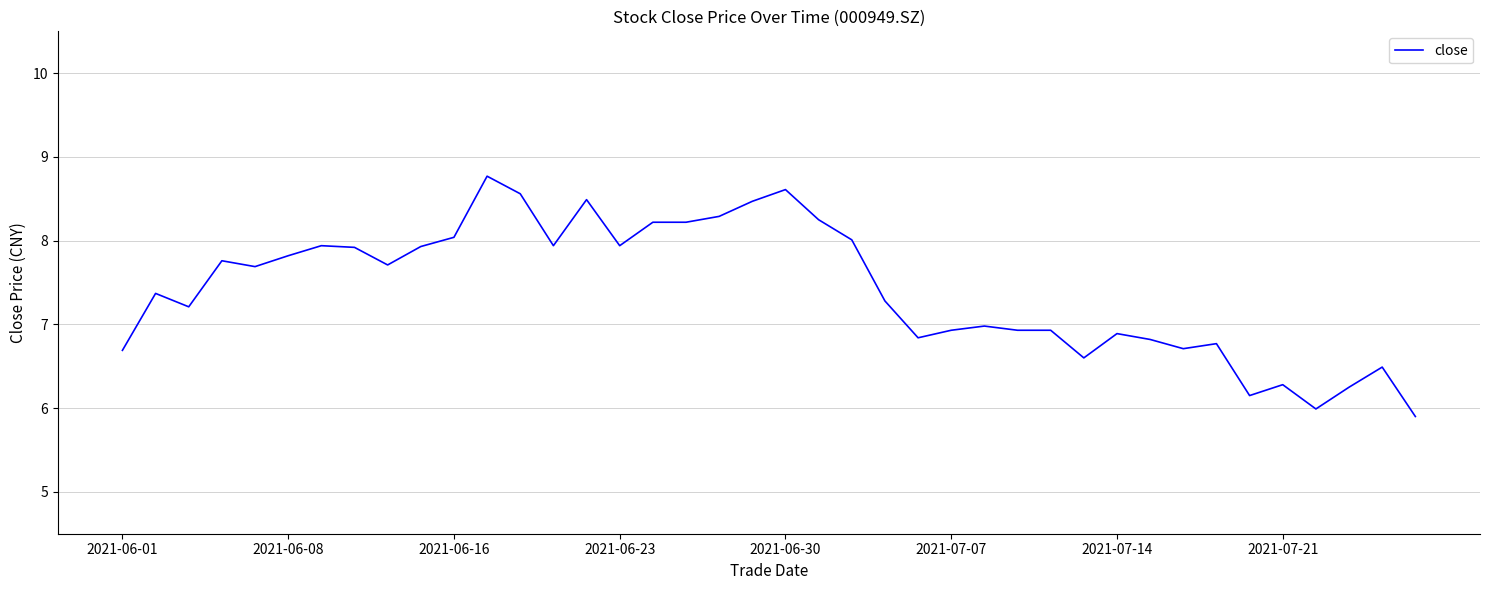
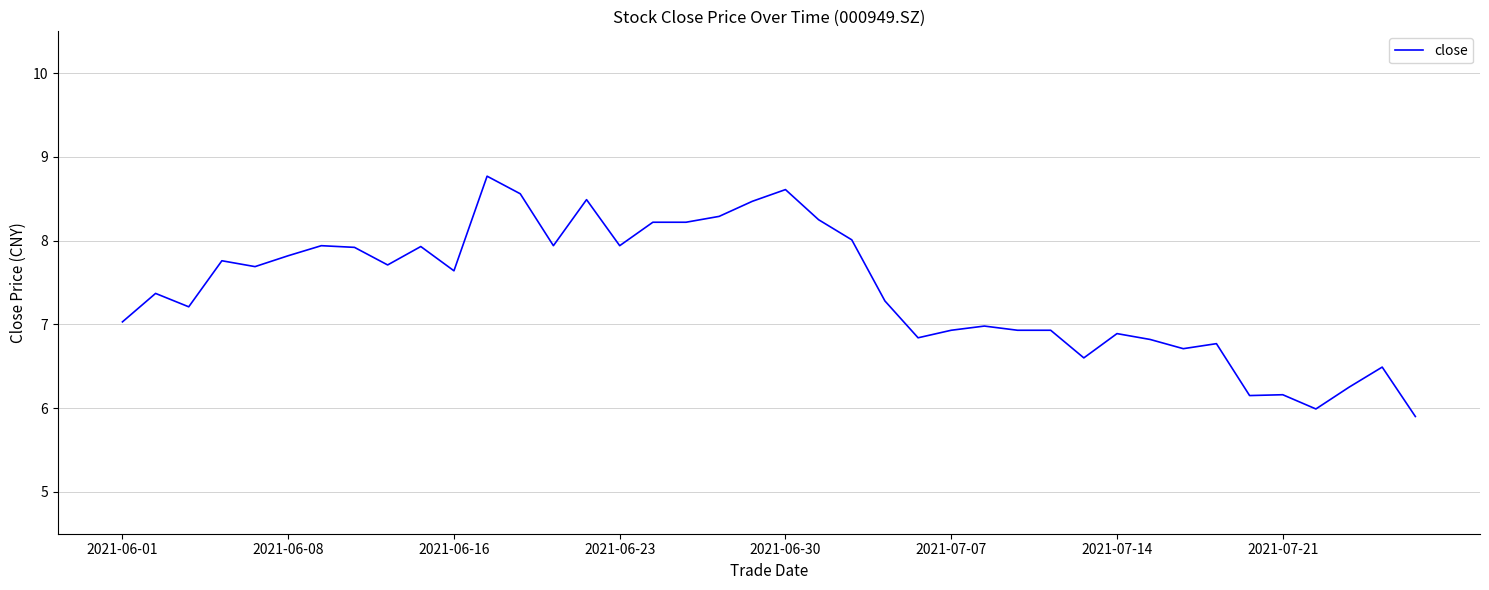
2021-06-01: 6.7 -> 7.0
2021-06-16: 8.0 -> 7.6
2021-07-21: 6.3 -> 6.2
